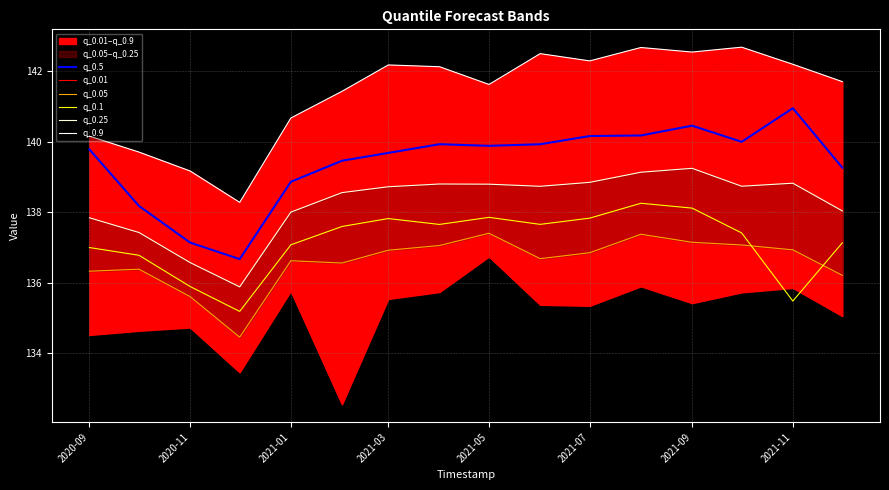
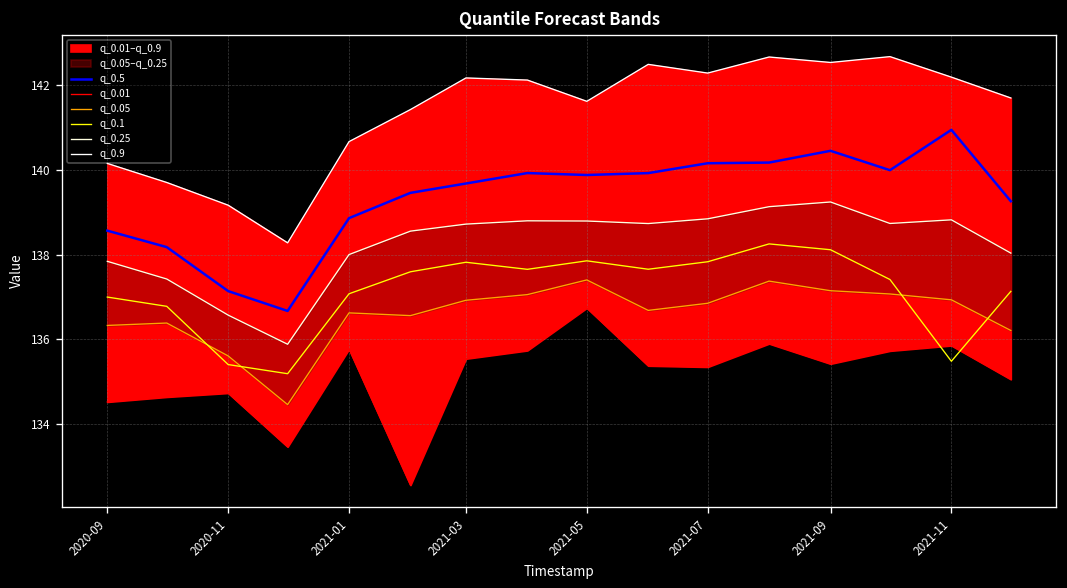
q_0.5, 2020-09: 139.8 -> 138.6
q_0.1, 2020-11: 135.9 -> 135.4
